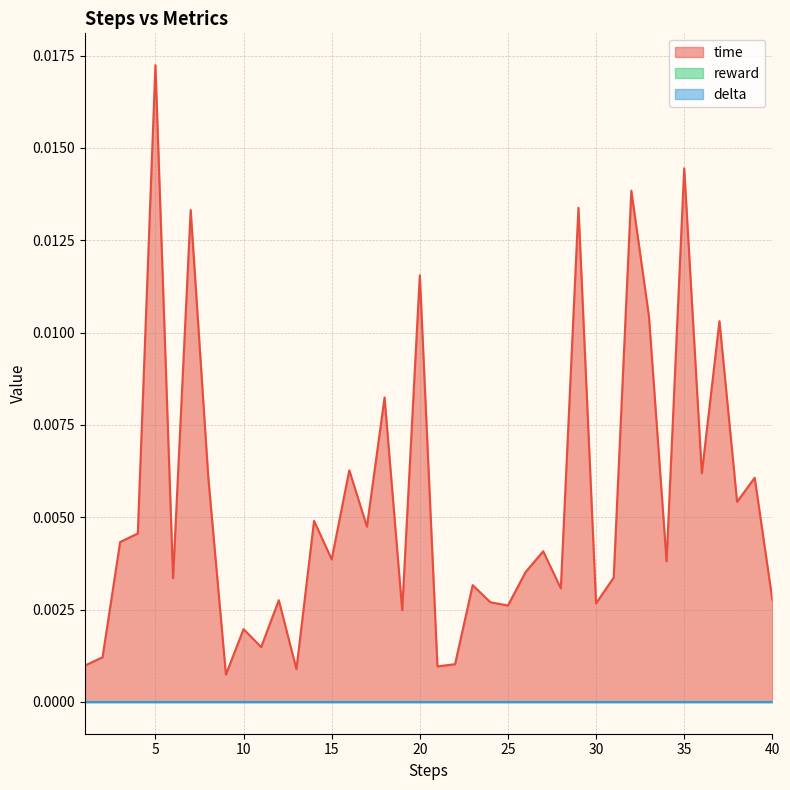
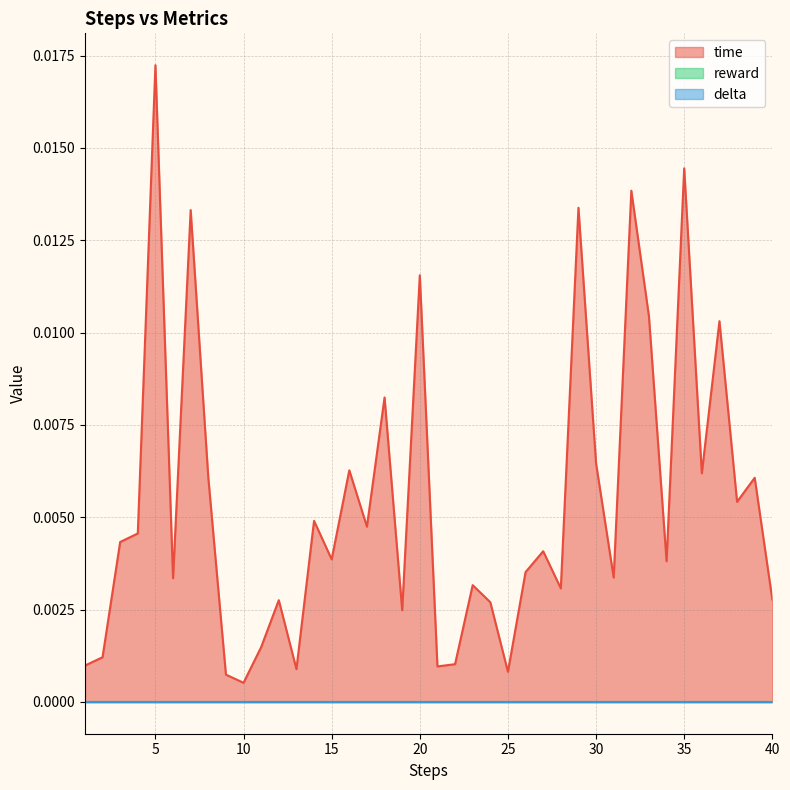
time, 10: 0.0020 -> 0.0005
time, 25: 0.0026 -> 0.0008
time, 30: 0.0027 -> 0.0065
